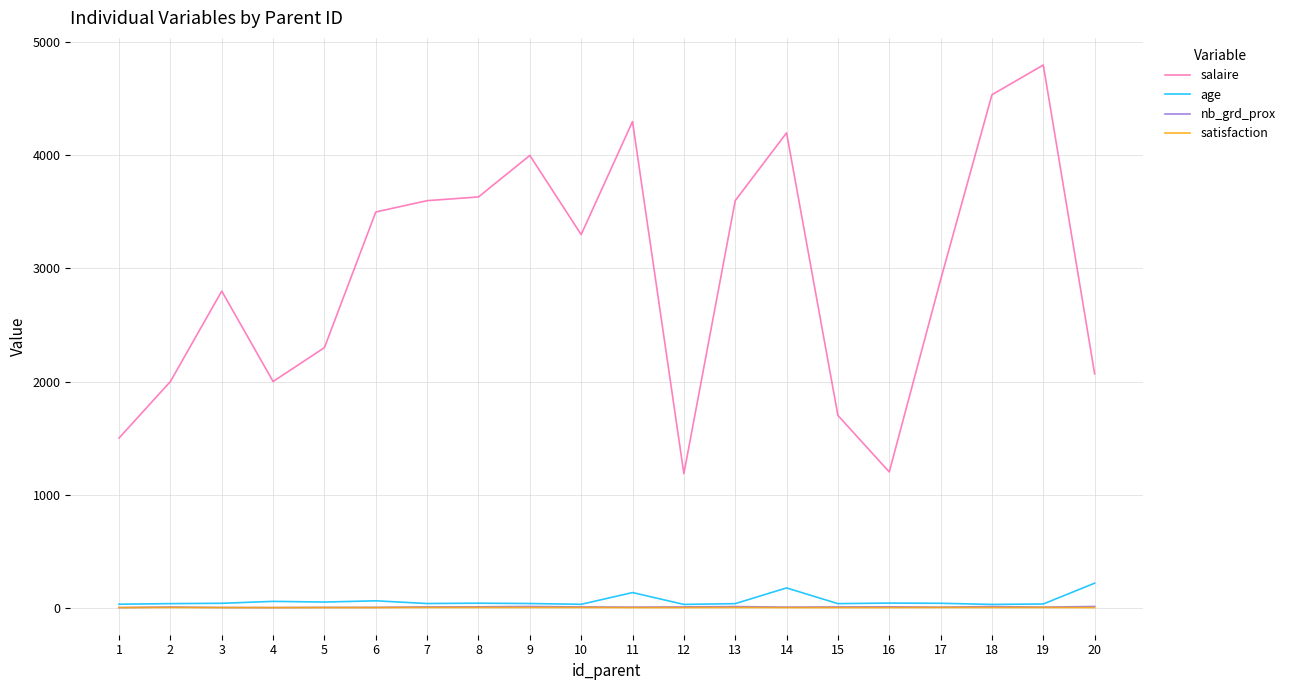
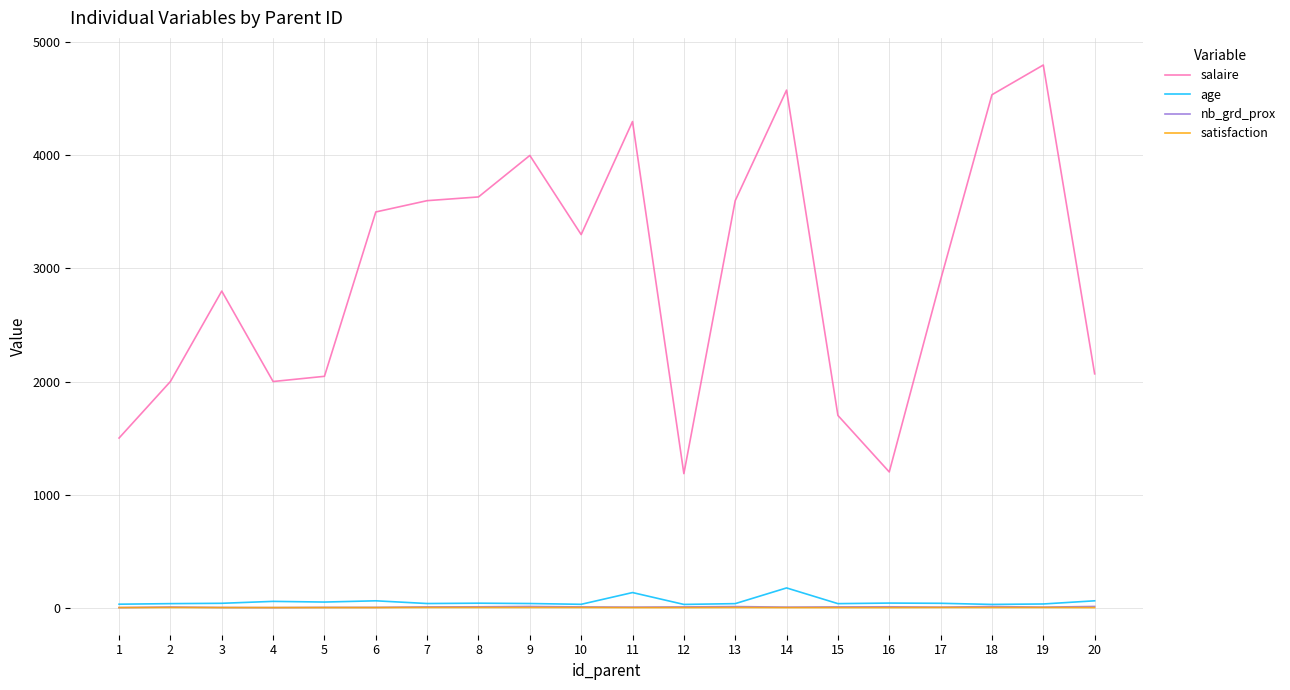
salaire, 5: 2300 -> 2050
salaire, 14: 4200 -> 4580
age, 20: 220 -> 60
